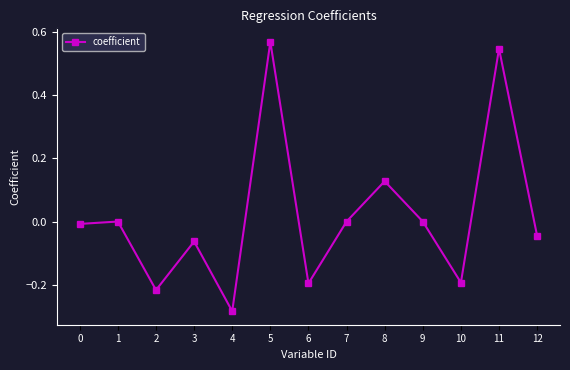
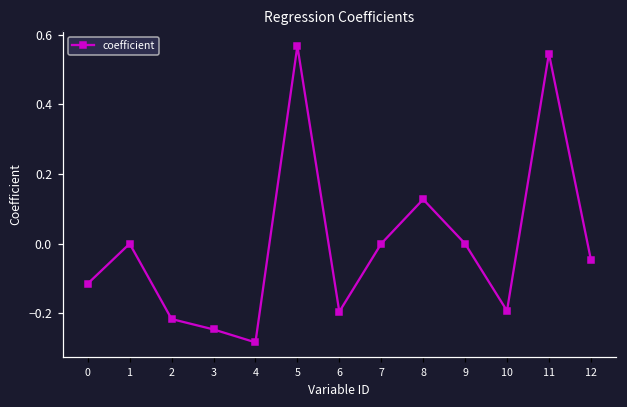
0: -0.01 -> -0.11
3: -0.06 -> -0.25
